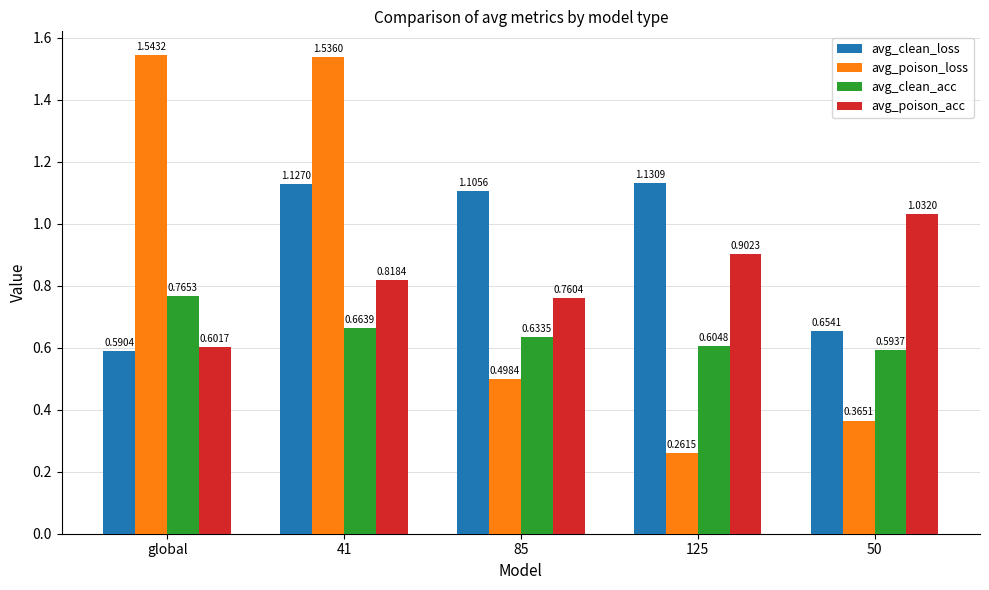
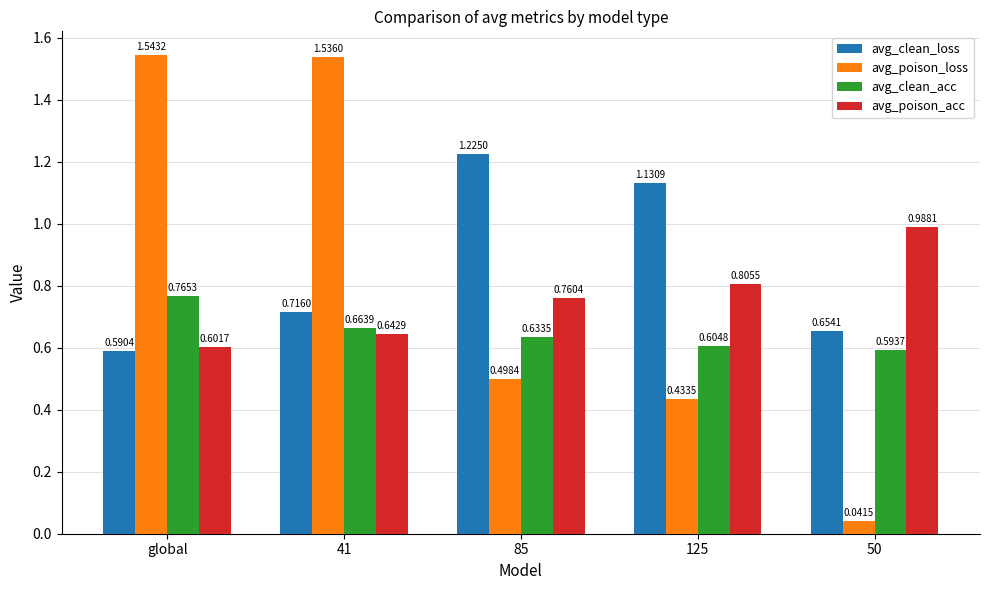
avg_clean_loss, 41: 1.1270 -> 0.7160
avg_poison_acc, 41: 0.8184 -> 0.6429
avg_clean_loss, 85: 1.1056 -> 1.2250
avg_poison_loss, 125: 0.2615 -> 0.4335
avg_poison_acc, 125: 0.9023 -> 0.8055
avg_poison_loss, 50: 0.3651 -> 0.0415
avg_poison_acc, 50: 1.0320 -> 0.9881
